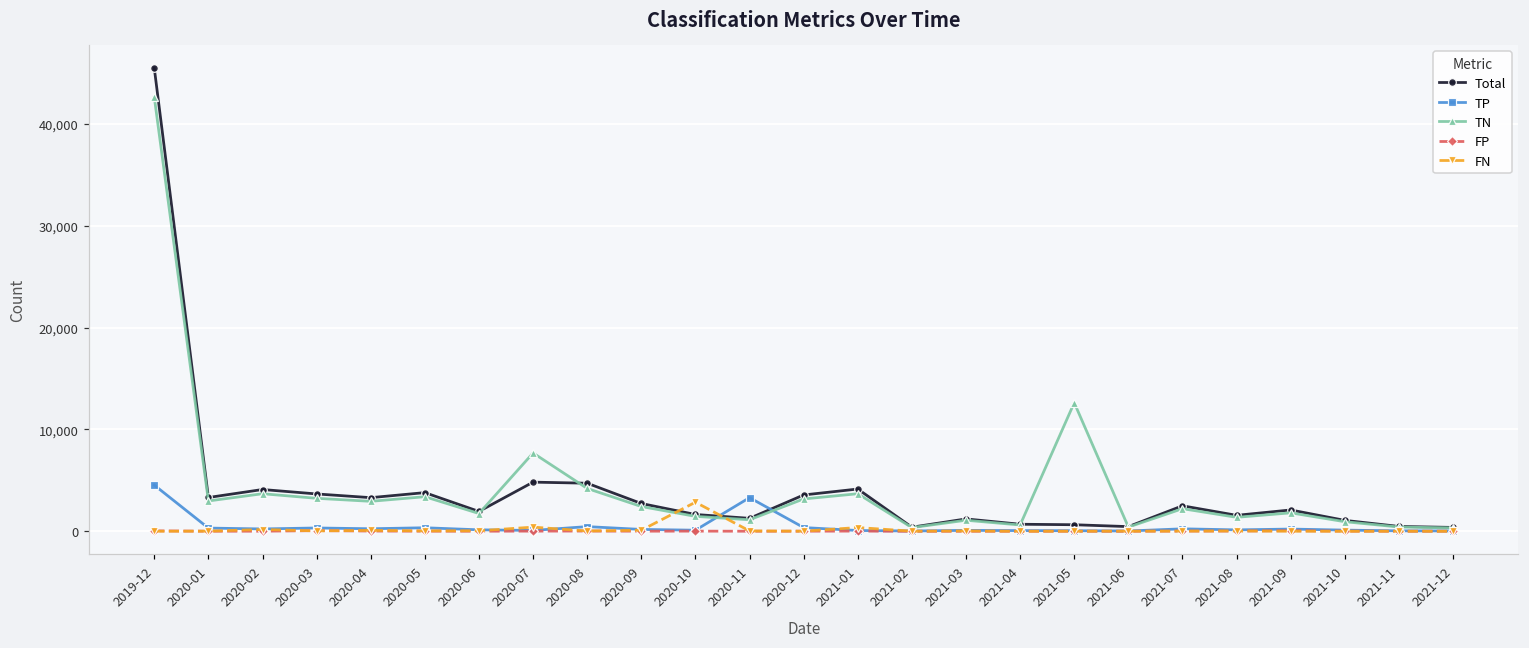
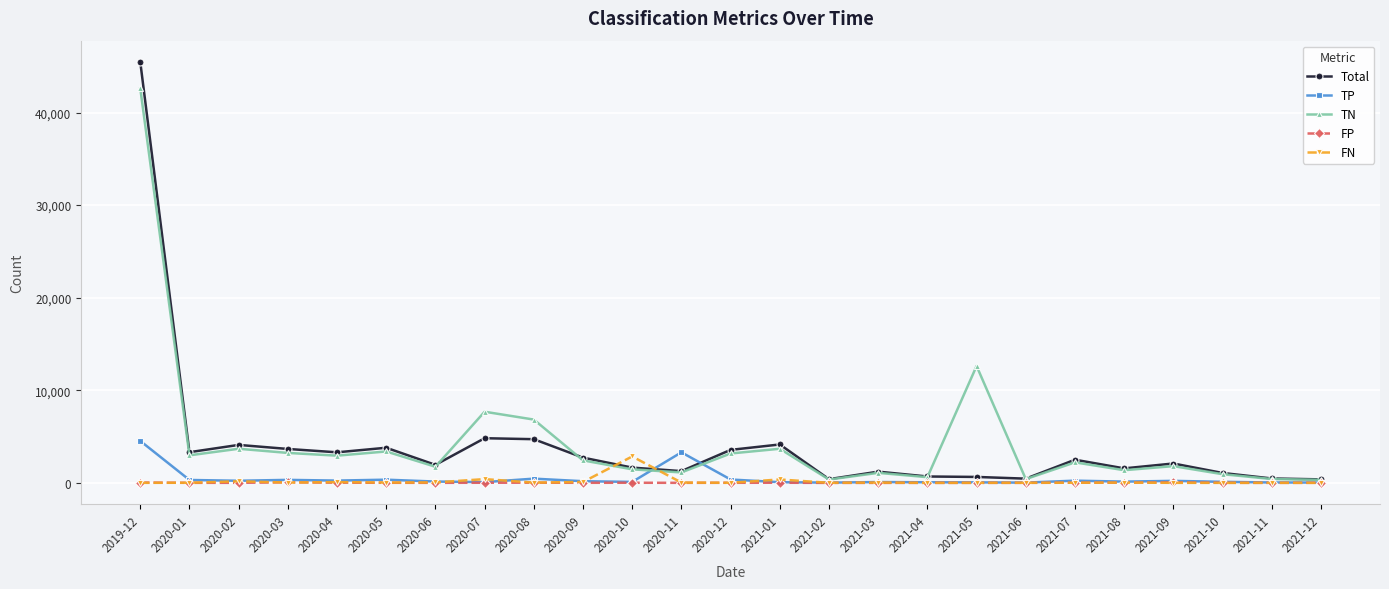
TN, 2020-08: 4,000 -> 7,000
